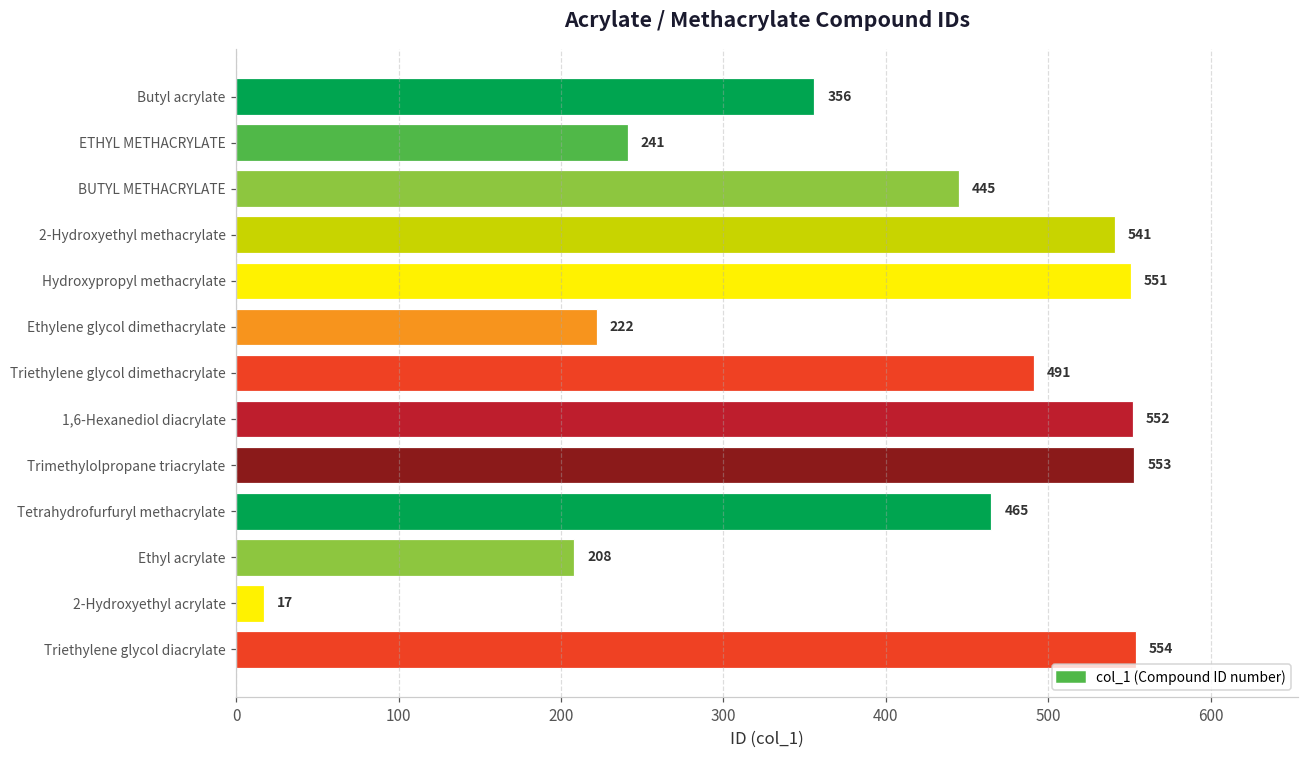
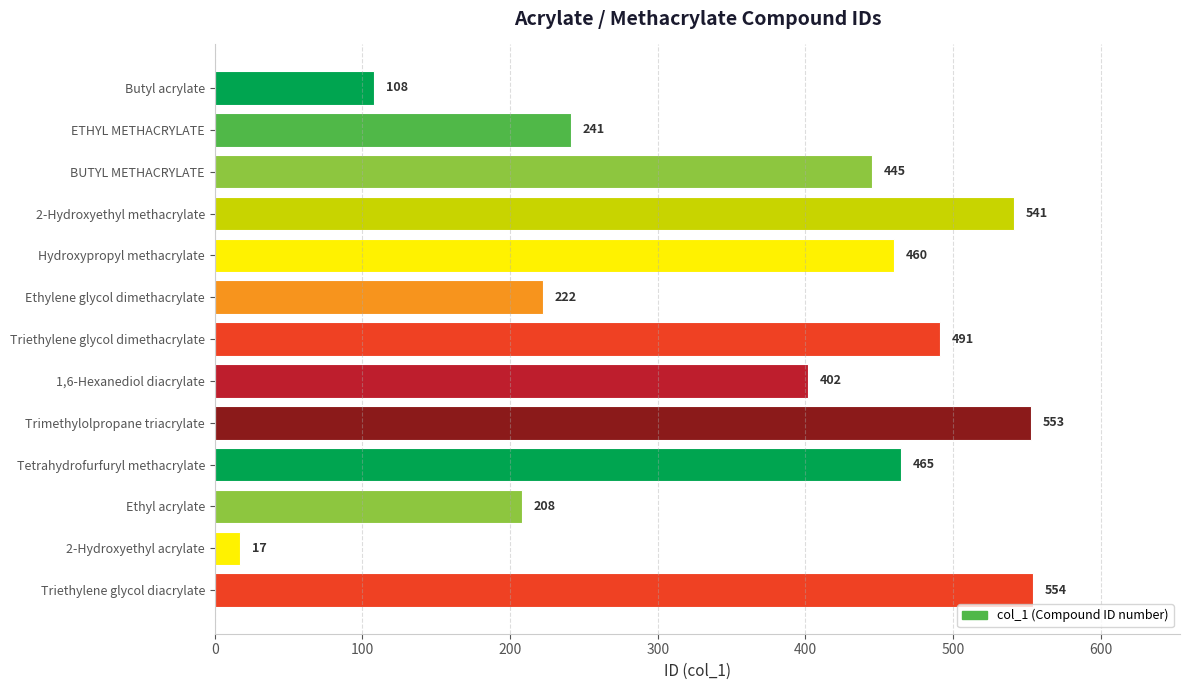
Butyl acrylate: 356 -> 108
Hydroxypropyl methacrylate: 551 -> 460
1,6-Hexanediol diacrylate: 552 -> 402
